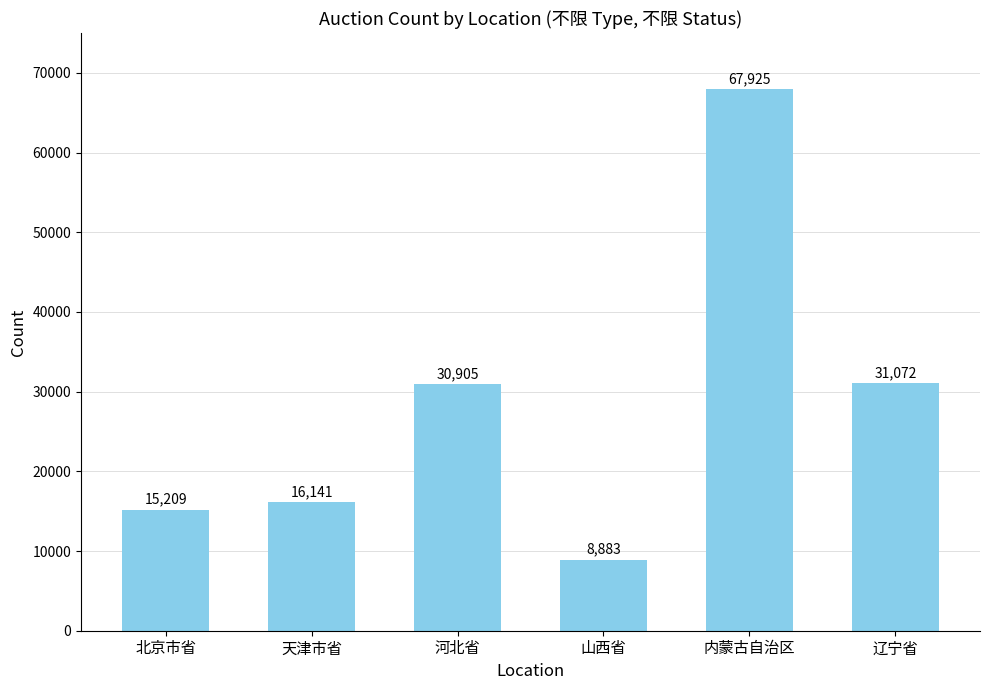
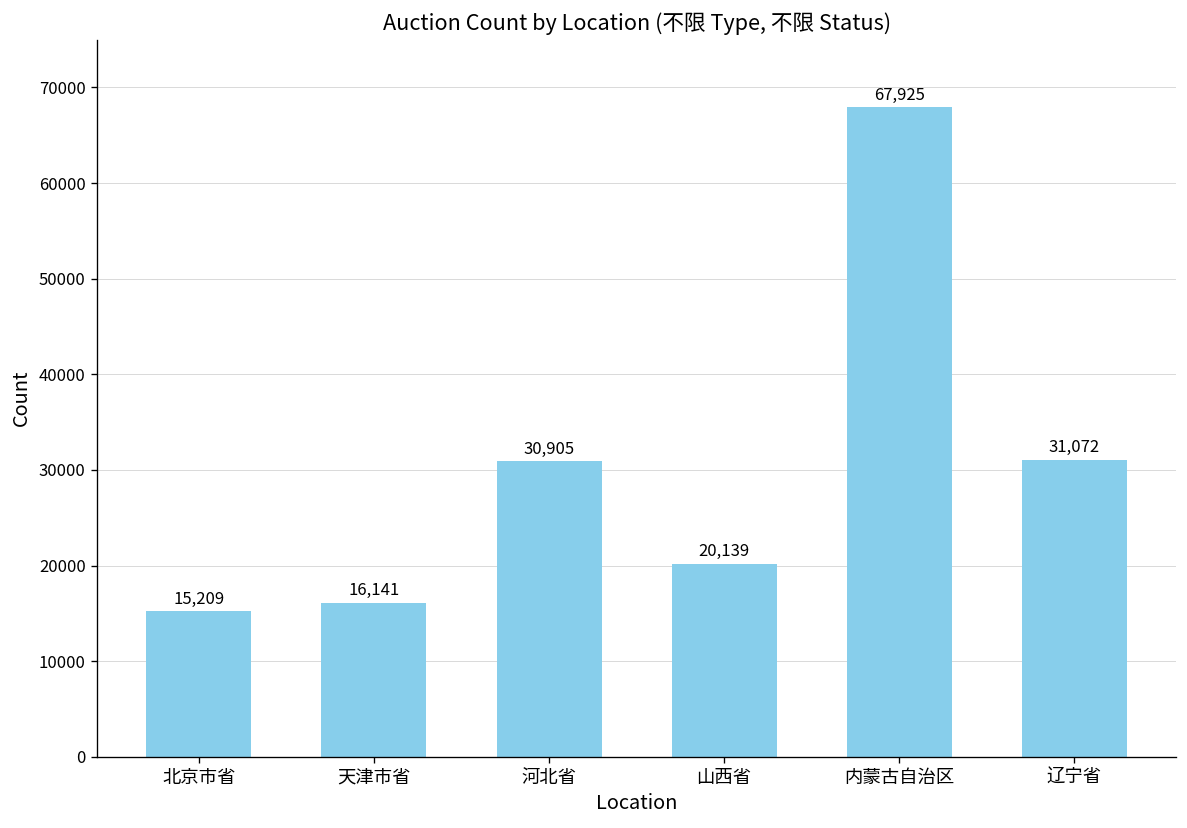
山西省: 8,883 -> 20,139
